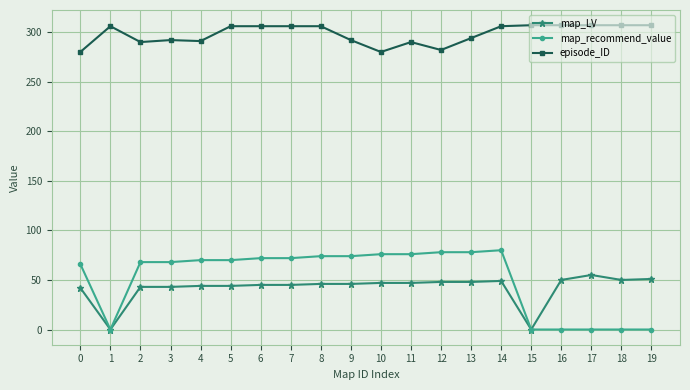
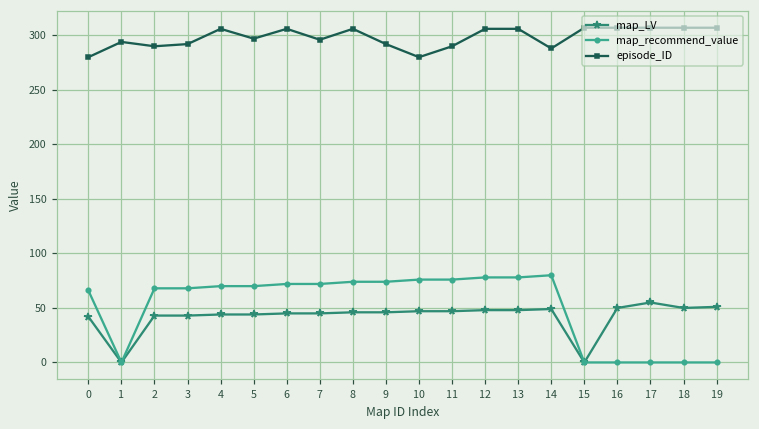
episode_ID, 1: 310 -> 290
episode_ID, 4: 290 -> 310
episode_ID, 5: 310 -> 300
episode_ID, 7: 310 -> 300
episode_ID, 12: 280 -> 310
episode_ID, 13: 290 -> 310
episode_ID, 14: 310 -> 290
